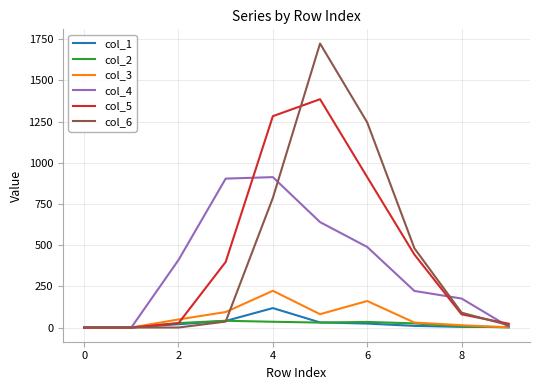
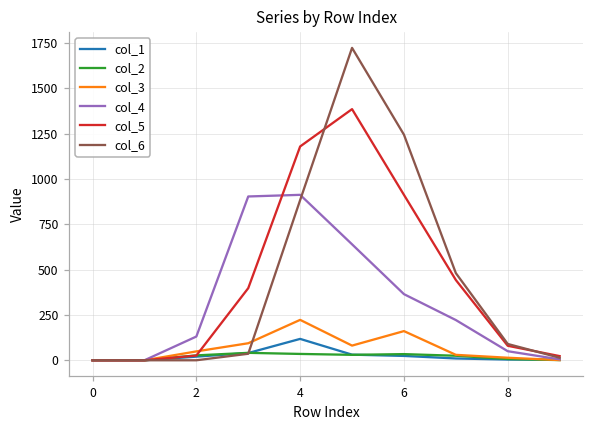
col_4, 2: 410 -> 130
col_5, 4: 1280 -> 1180
col_6, 4: 790 -> 880
col_4, 6: 490 -> 370
col_4, 8: 180 -> 50
